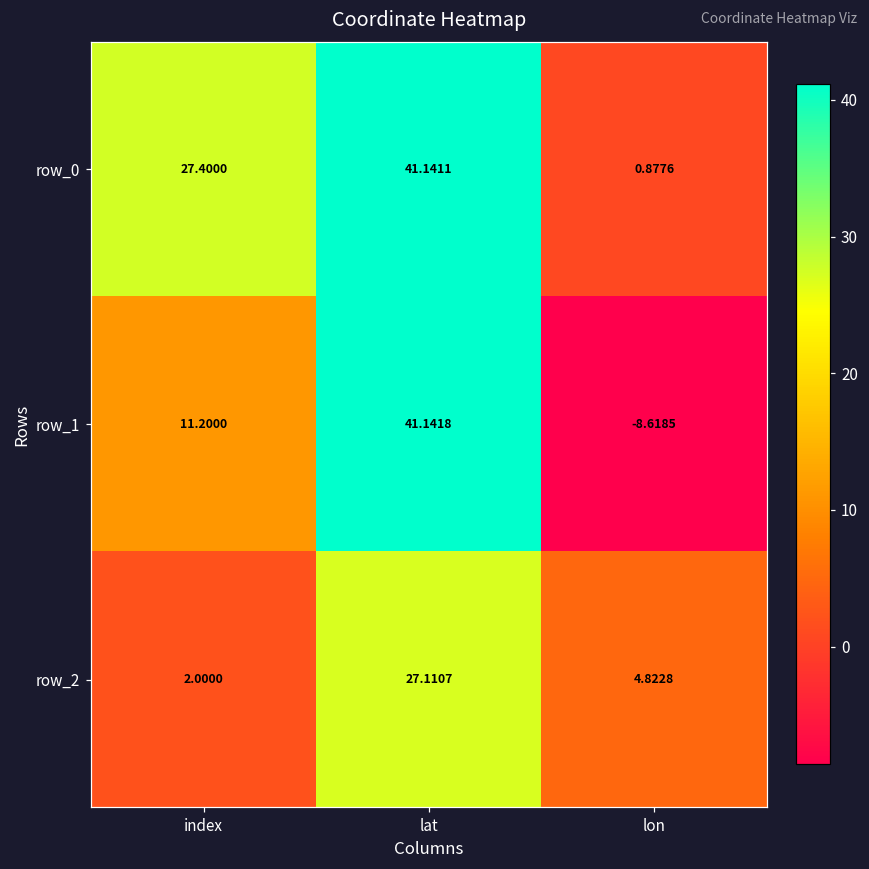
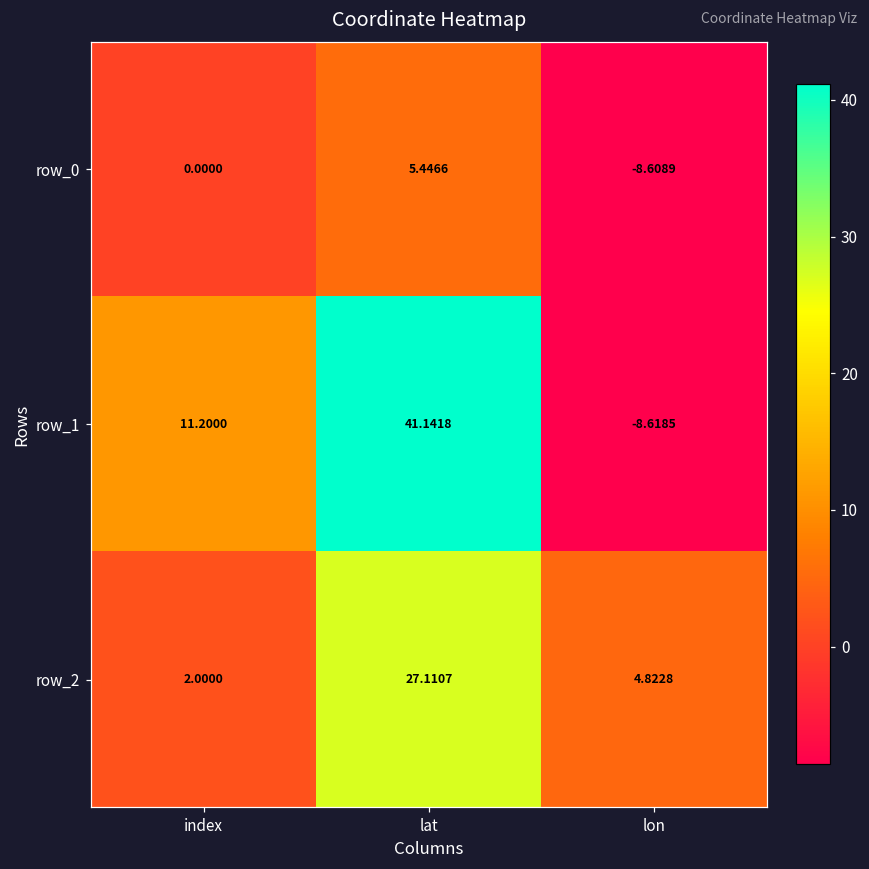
row_0, index: 27.4000 -> 0.0000
row_0, lat: 41.1411 -> 5.4466
row_0, lon: 0.8776 -> -8.6089
